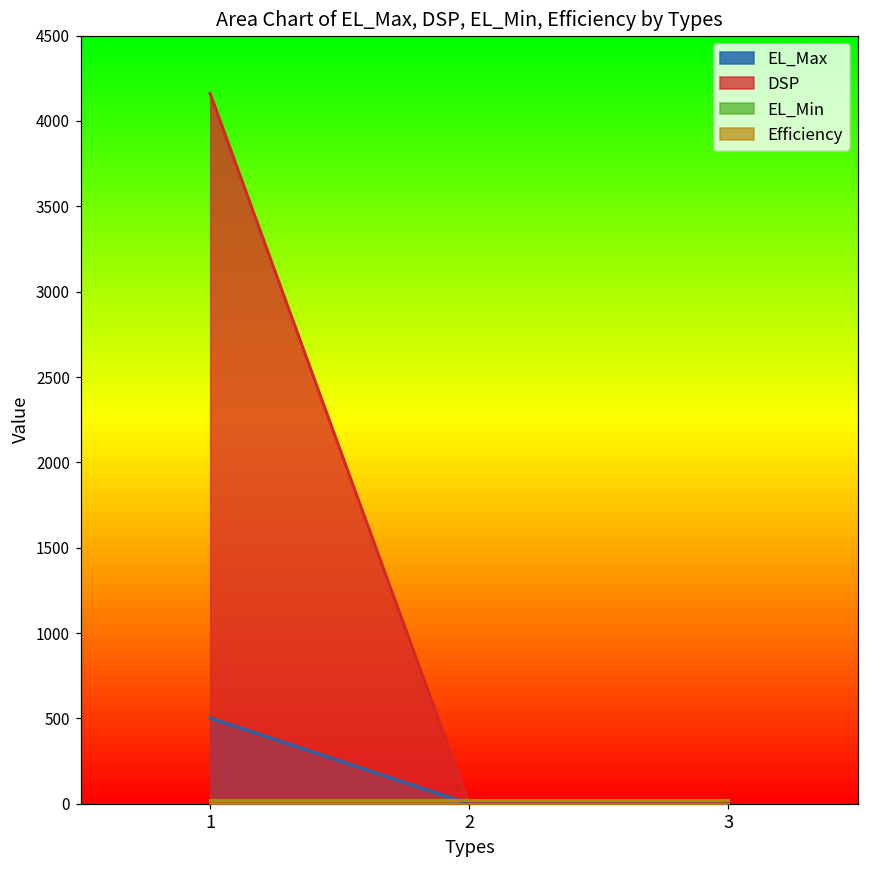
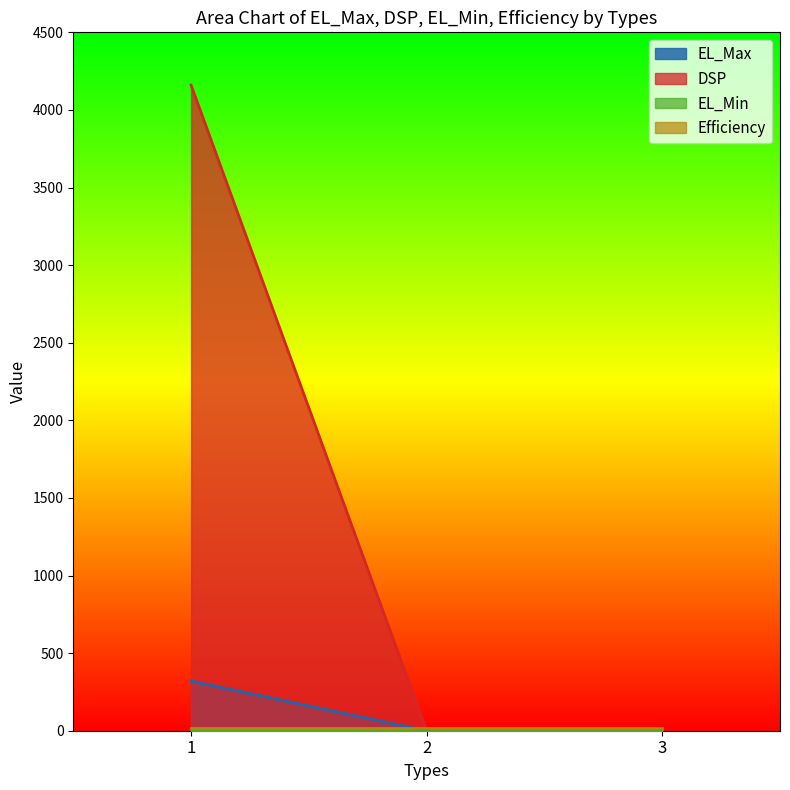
EL_Max, 1: 500 -> 320
